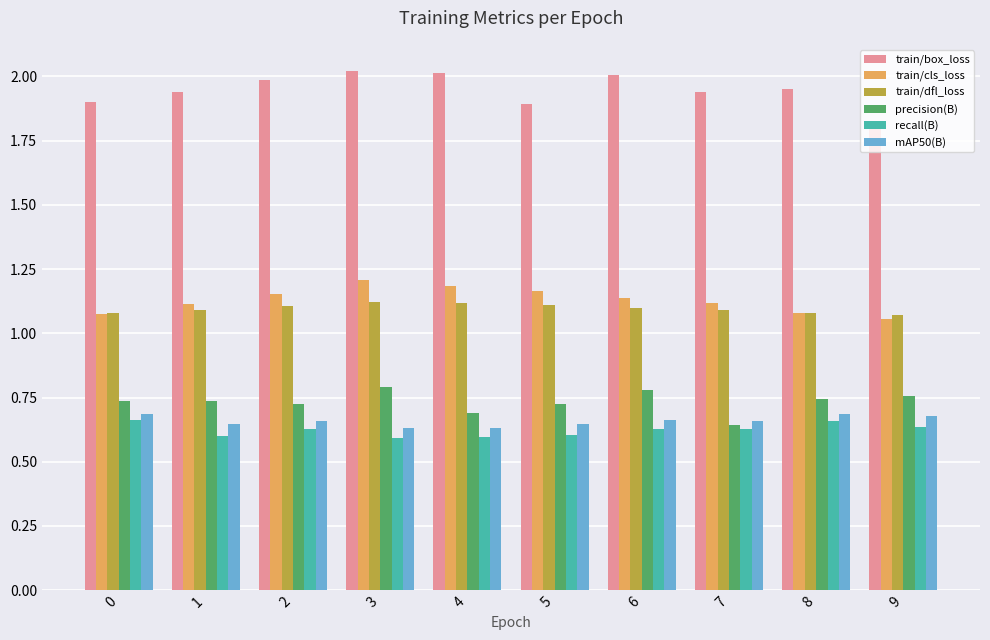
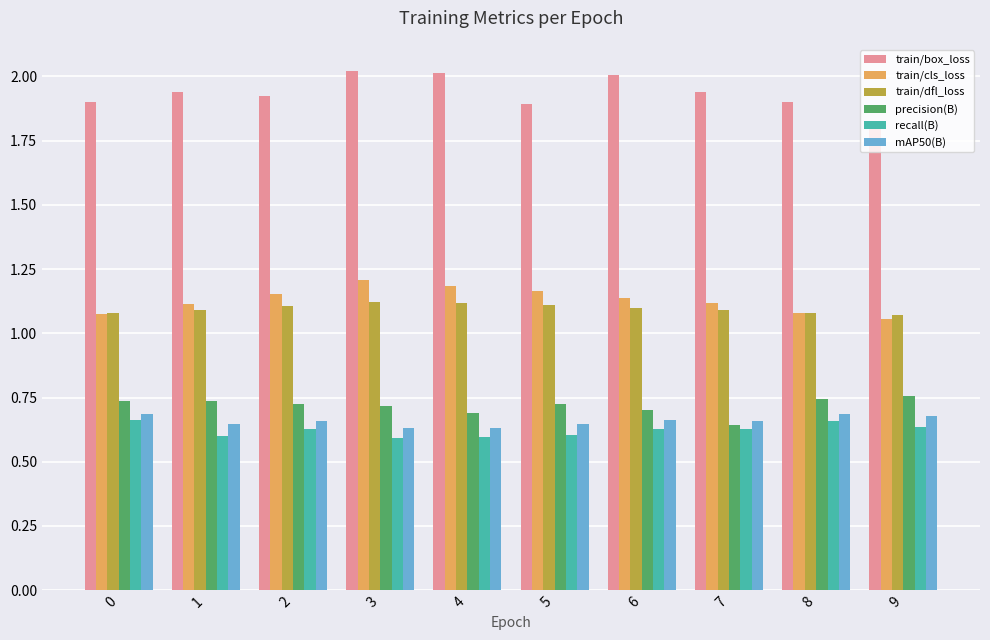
train/box_loss, 2: 1.99 -> 1.93
precision(B), 3: 0.79 -> 0.72
precision(B), 6: 0.78 -> 0.70
train/box_loss, 8: 1.95 -> 1.90
